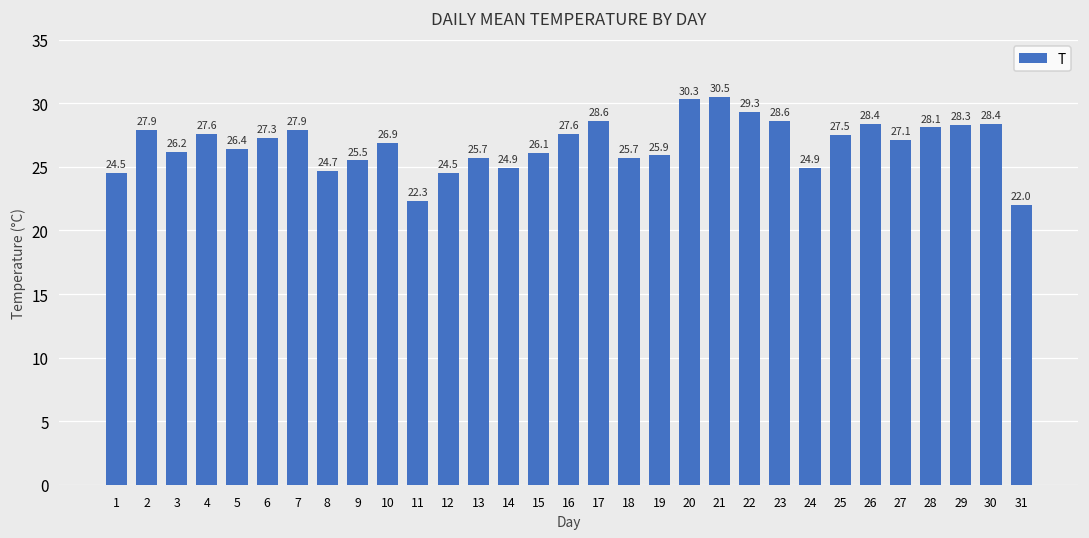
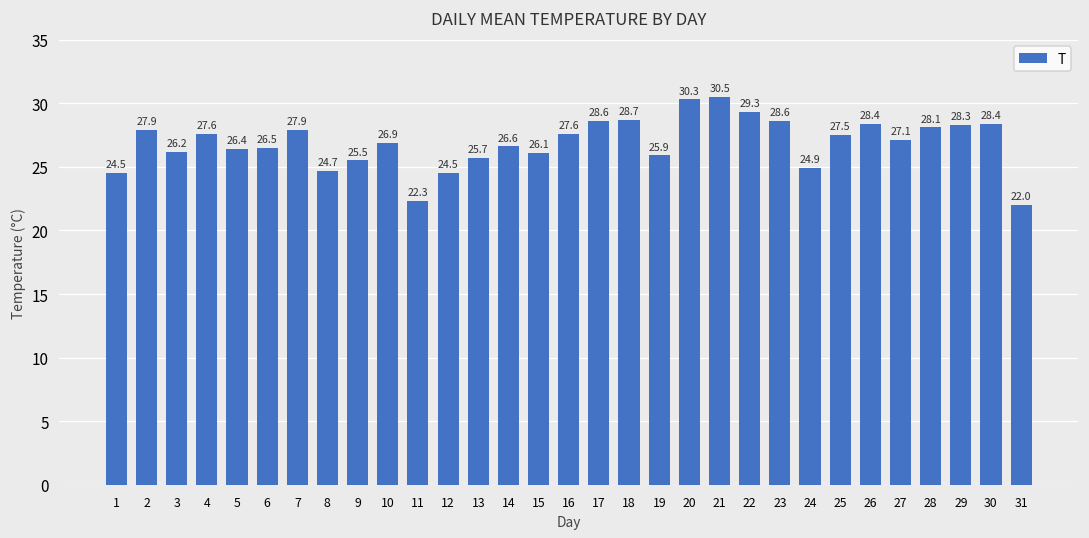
6: 27.3 -> 26.5
14: 24.9 -> 26.6
18: 25.7 -> 28.7
